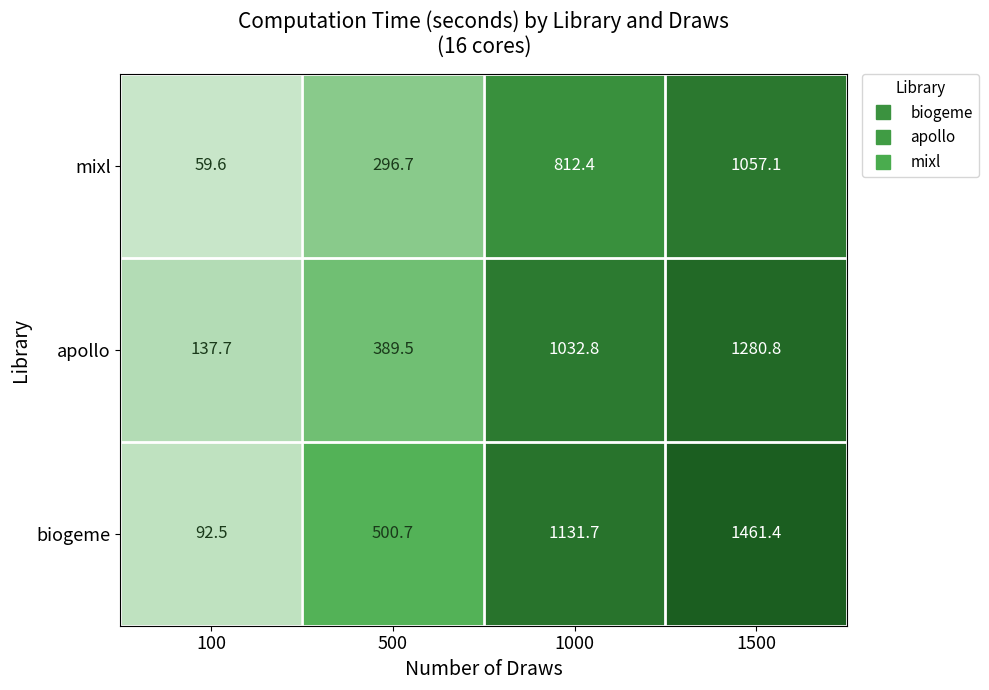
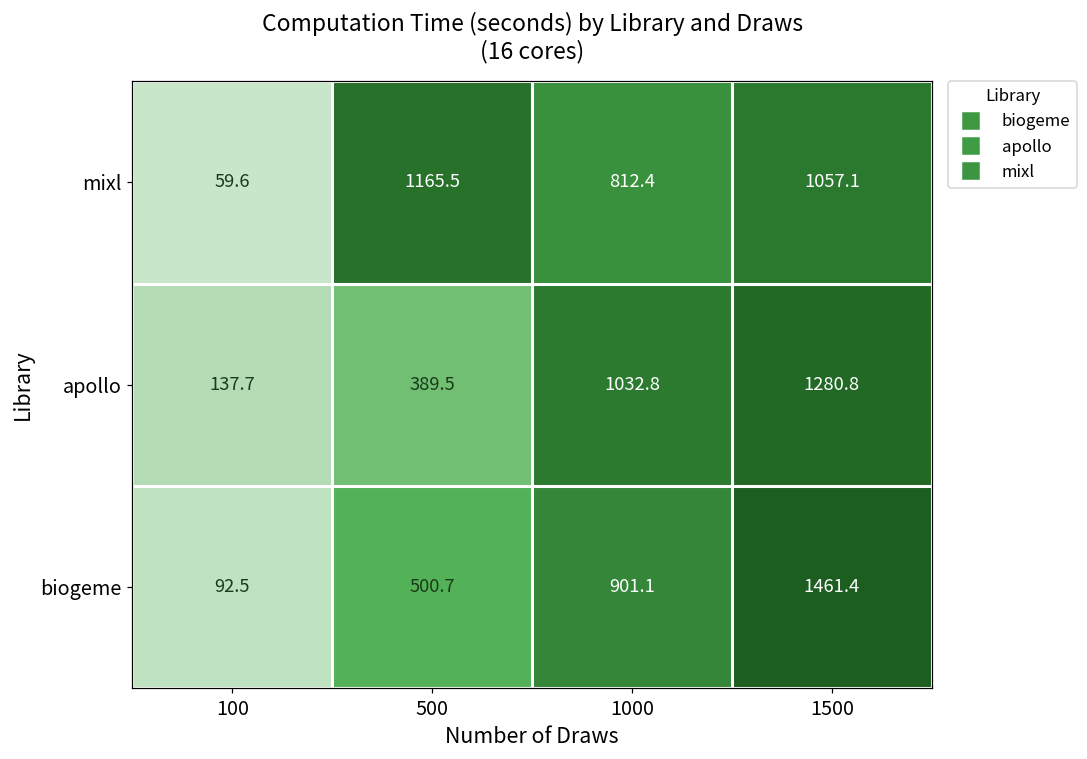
mixl, 500: 296.7 -> 1165.5
biogeme, 1000: 1131.7 -> 901.1
